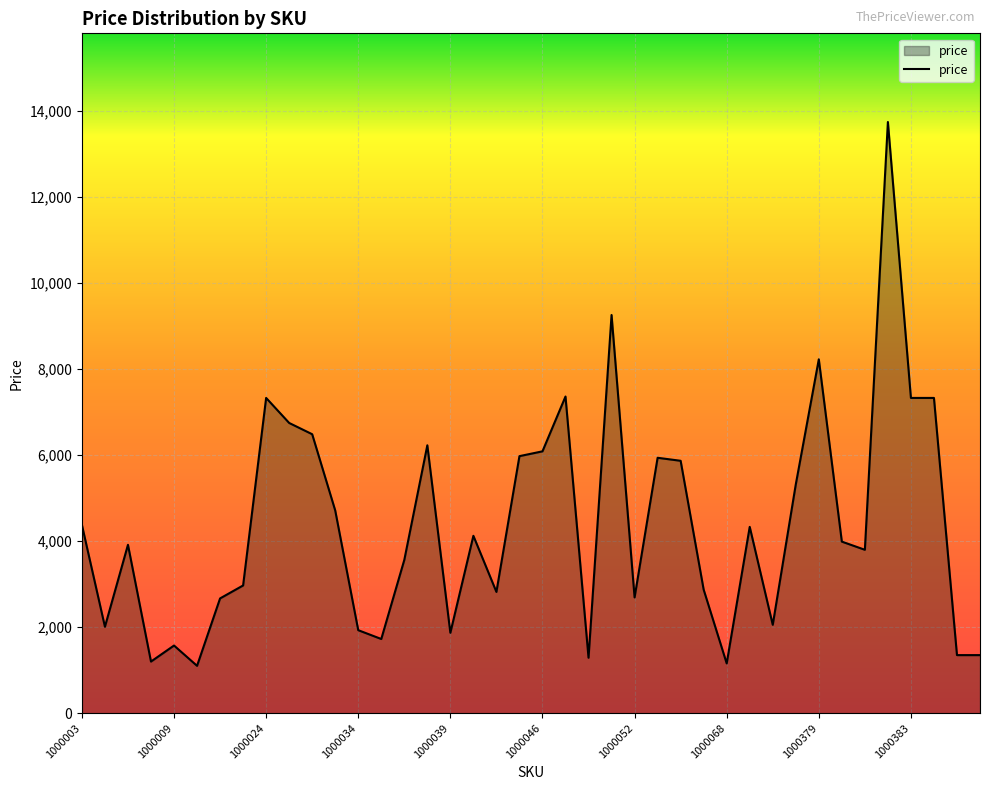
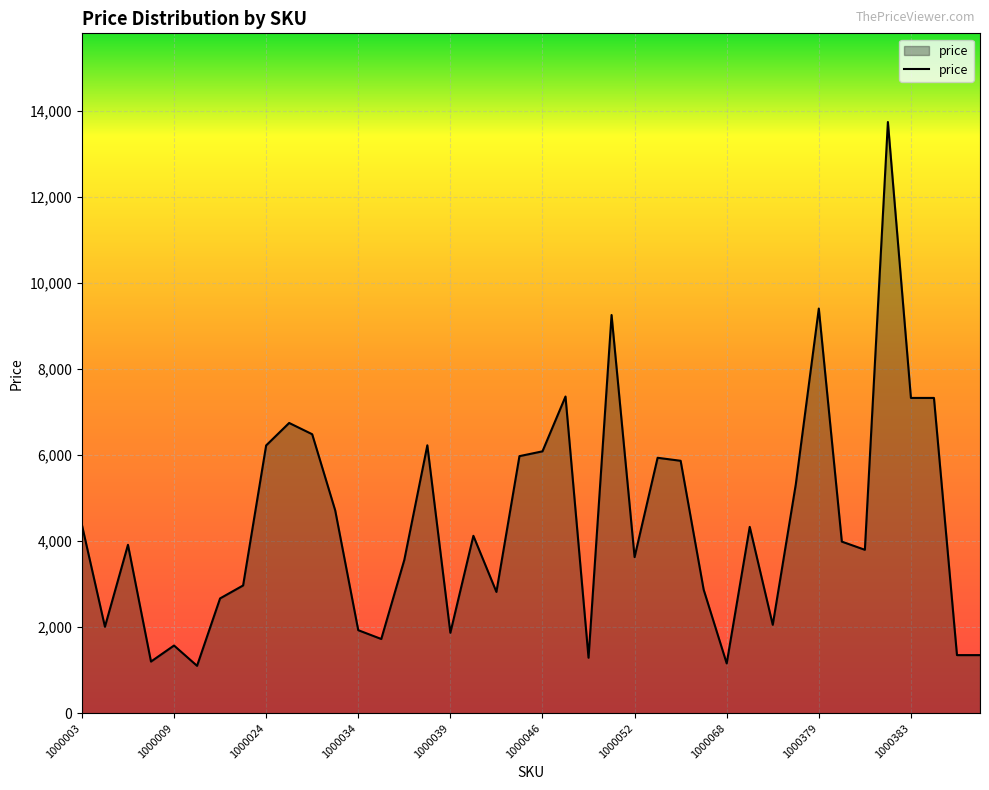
1000024: 7,300 -> 6,200
1000052: 2,700 -> 3,600
1000379: 8,200 -> 9,400
